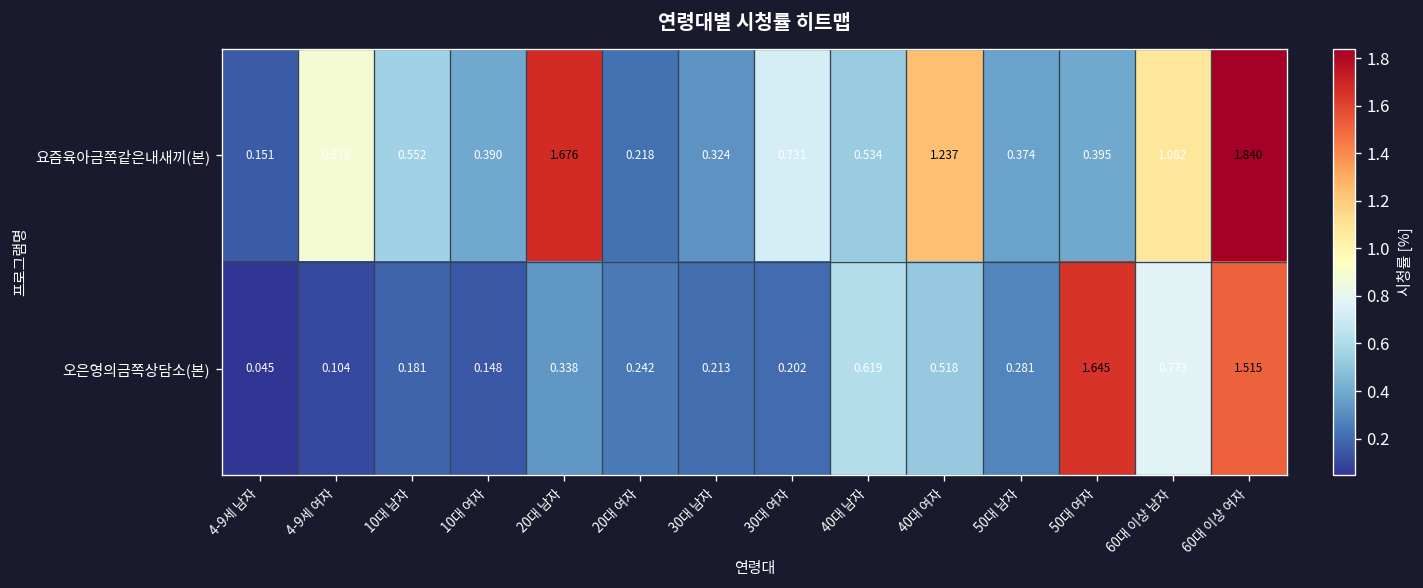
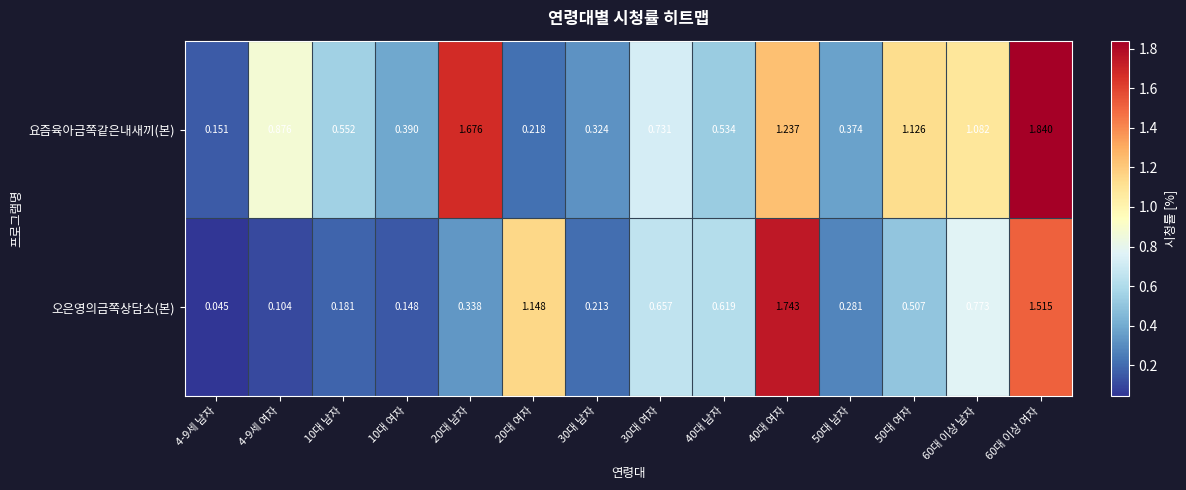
요즘육아금쪽같은내새끼(본), 50대 여자: 0.395 -> 1.126
오은영의금쪽상담소(본), 20대 여자: 0.242 -> 1.148
오은영의금쪽상담소(본), 30대 여자: 0.202 -> 0.657
오은영의금쪽상담소(본), 40대 여자: 0.518 -> 1.743
오은영의금쪽상담소(본), 50대 여자: 1.645 -> 0.507
